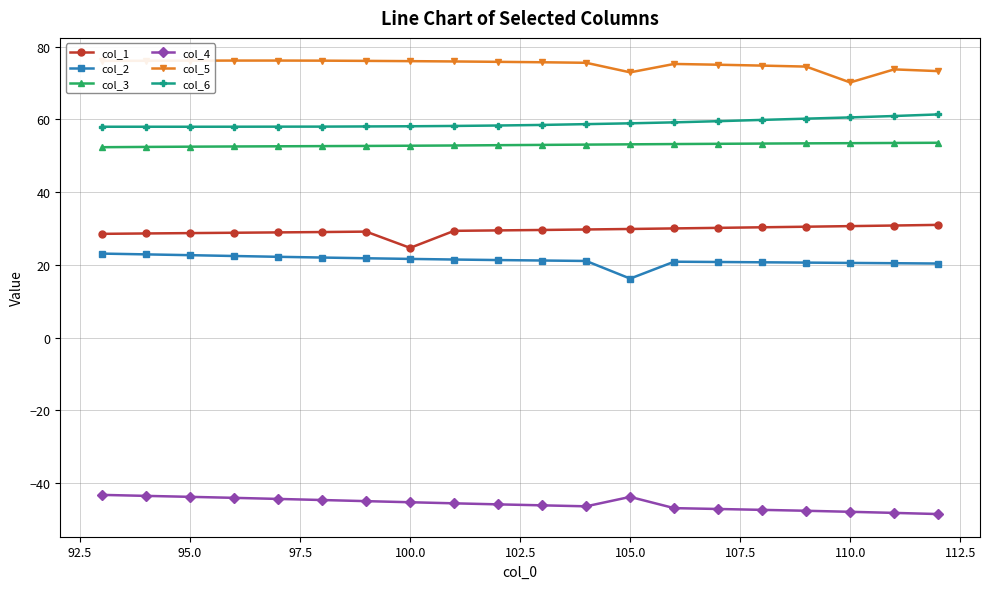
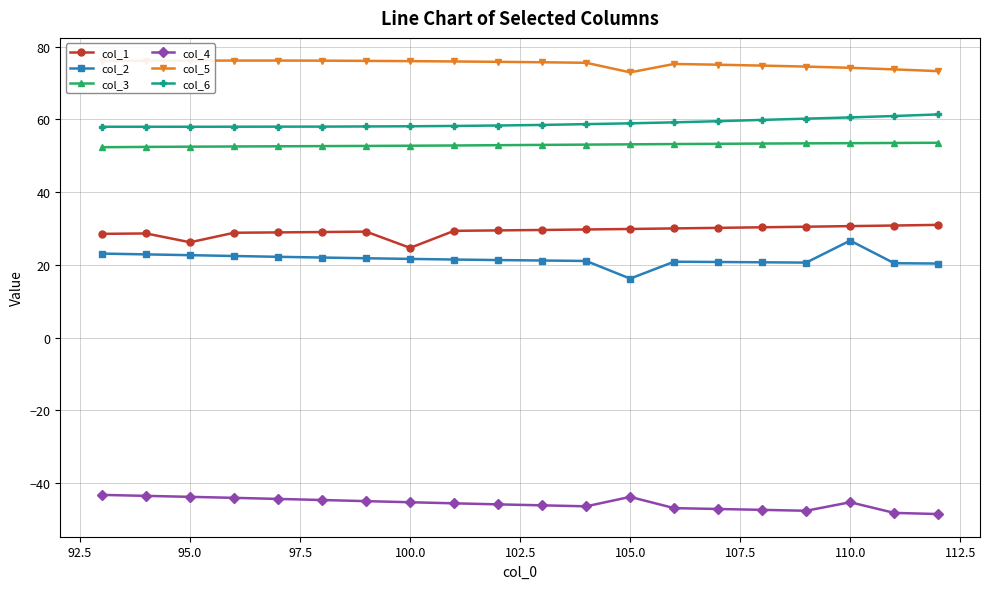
col_1, 95.0: 29 -> 26
col_2, 110.0: 21 -> 27
col_4, 110.0: -48 -> -45
col_5, 110.0: 70 -> 74
